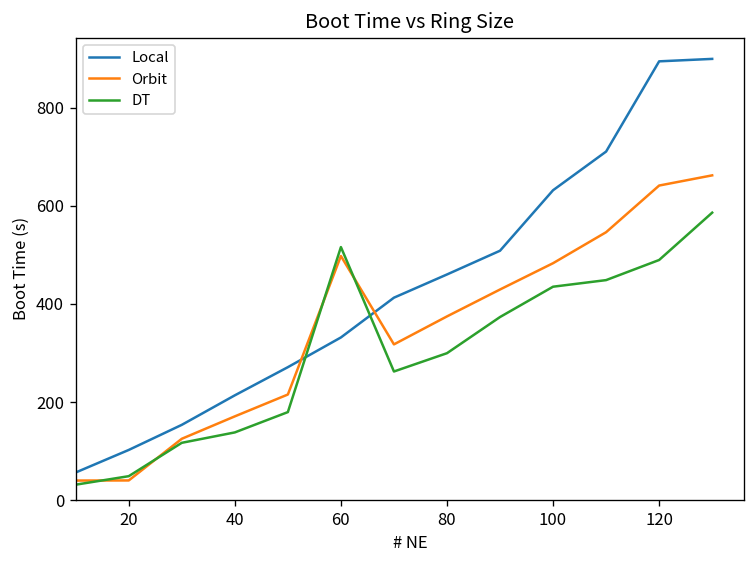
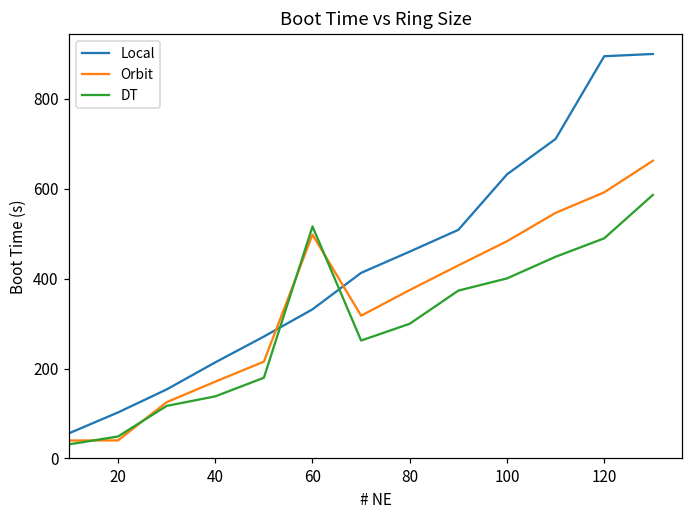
DT, 100: 440 -> 400
Orbit, 120: 640 -> 590
